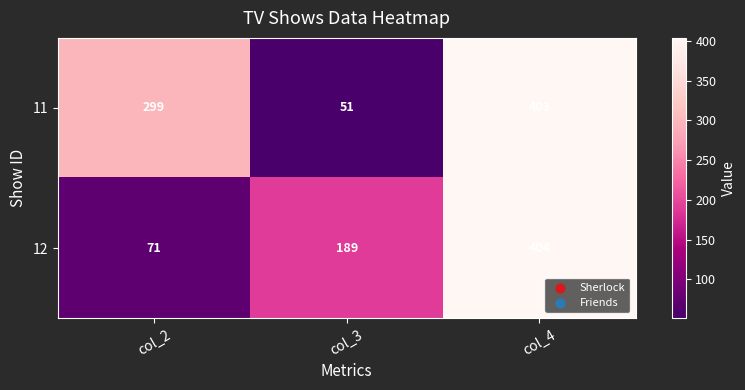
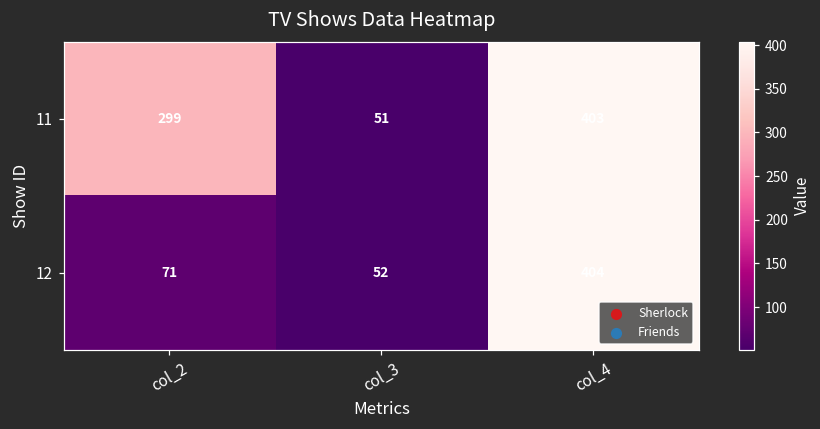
12, col_3: 189 -> 52
